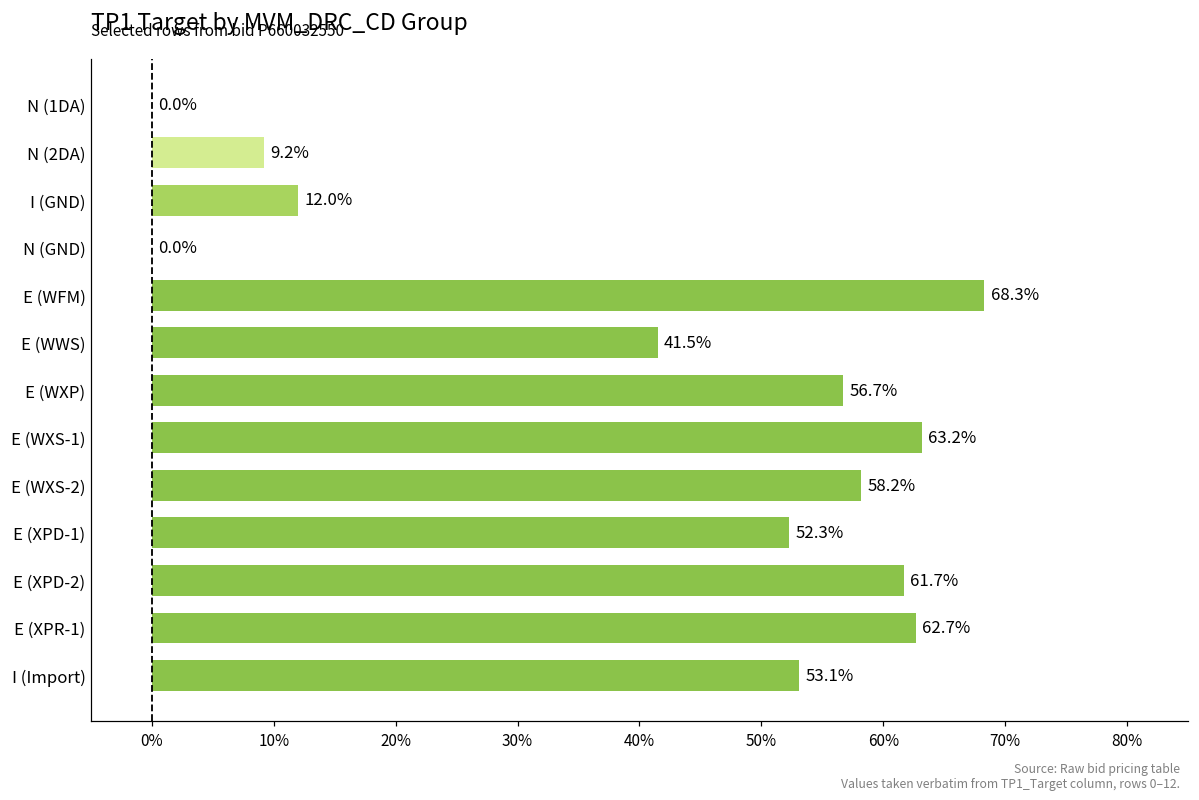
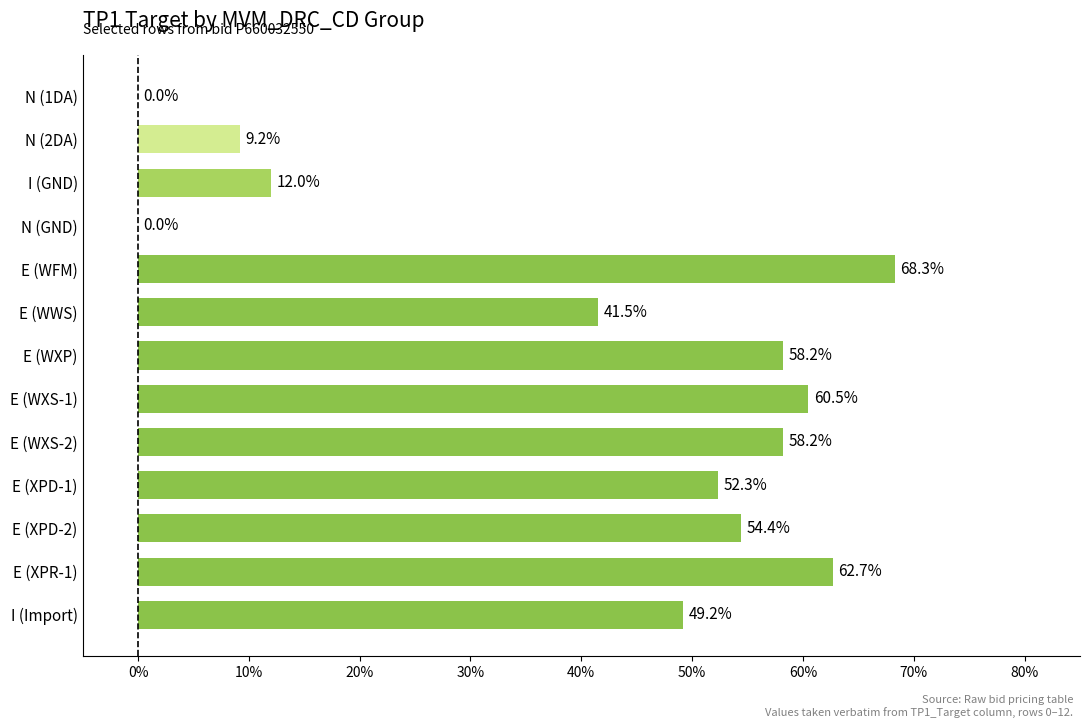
E (WXP): 56.7% -> 58.2%
E (WXS-1): 63.2% -> 60.5%
E (XPD-2): 61.7% -> 54.4%
I (Import): 53.1% -> 49.2%
